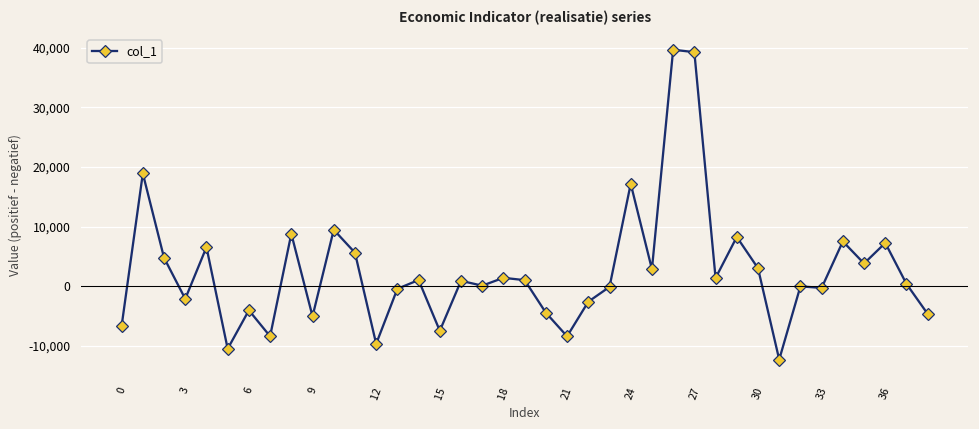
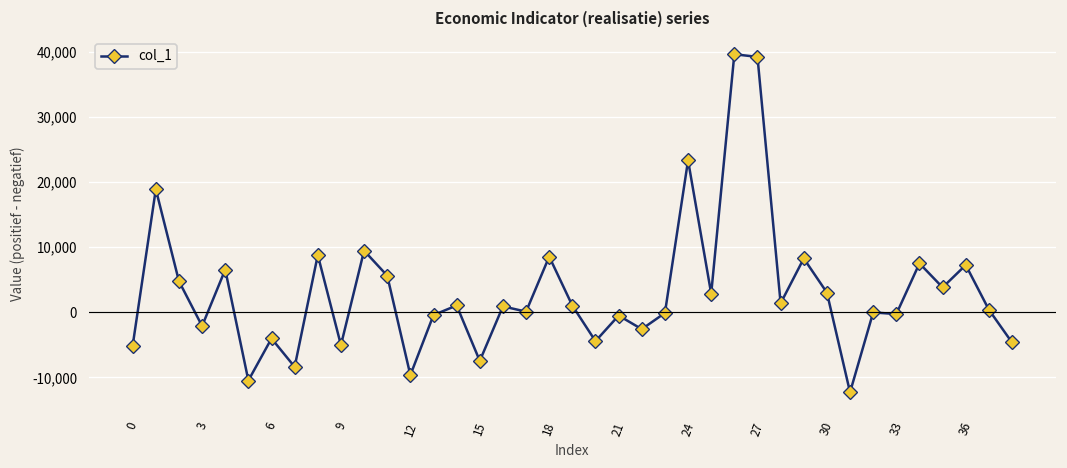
0: -7,000 -> -5,000
18: 1,000 -> 9,000
21: -8,000 -> -1,000
24: 17,000 -> 23,000
